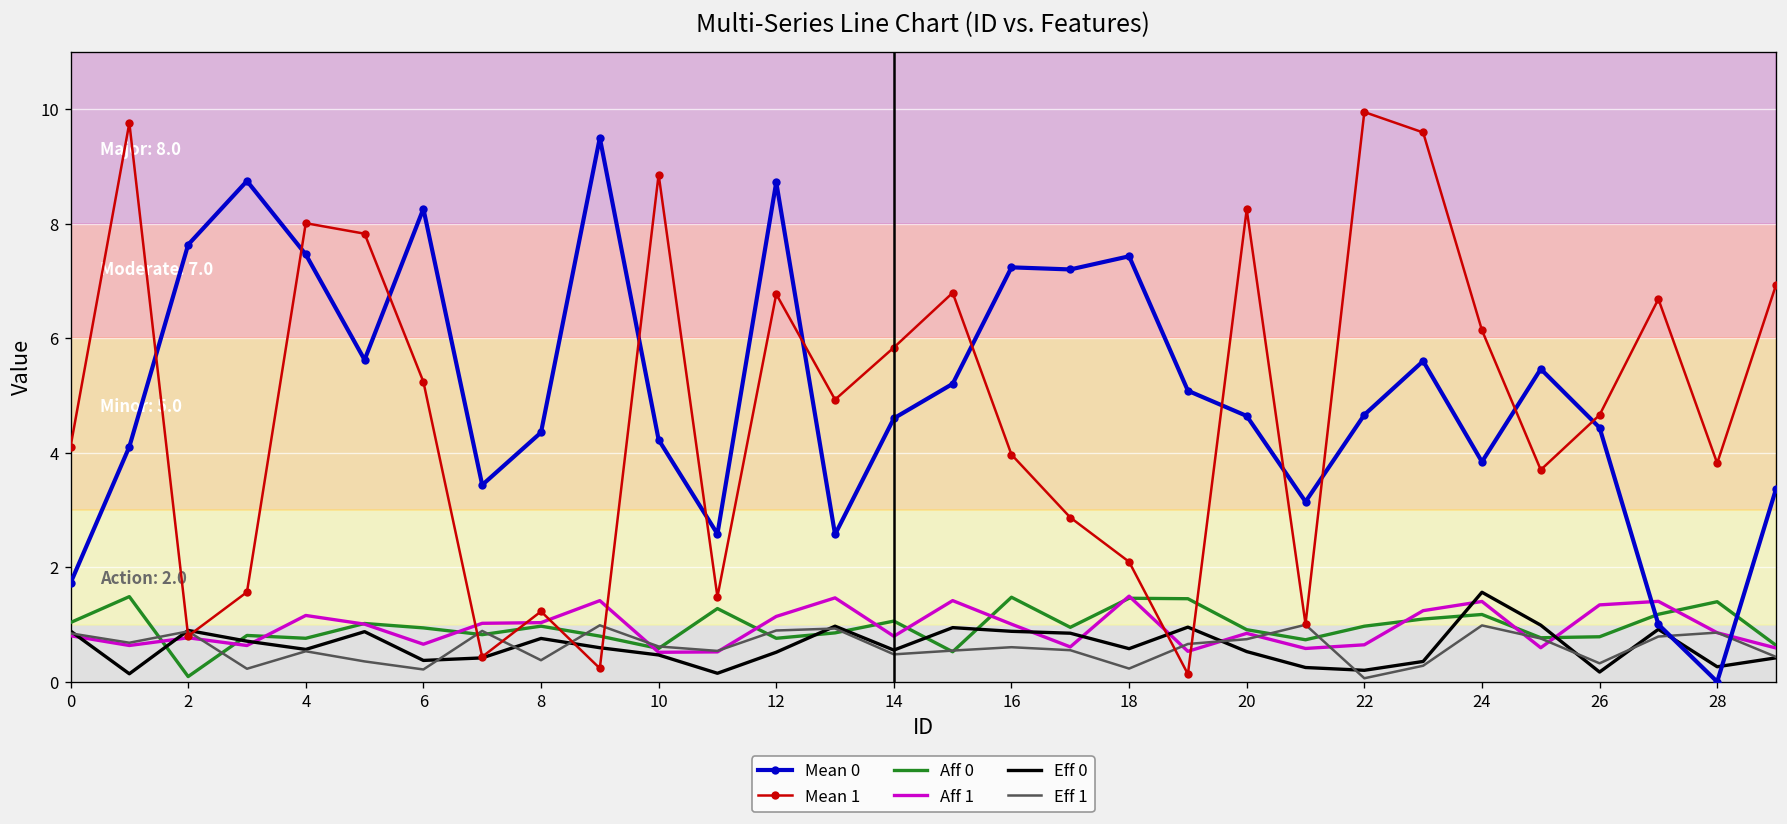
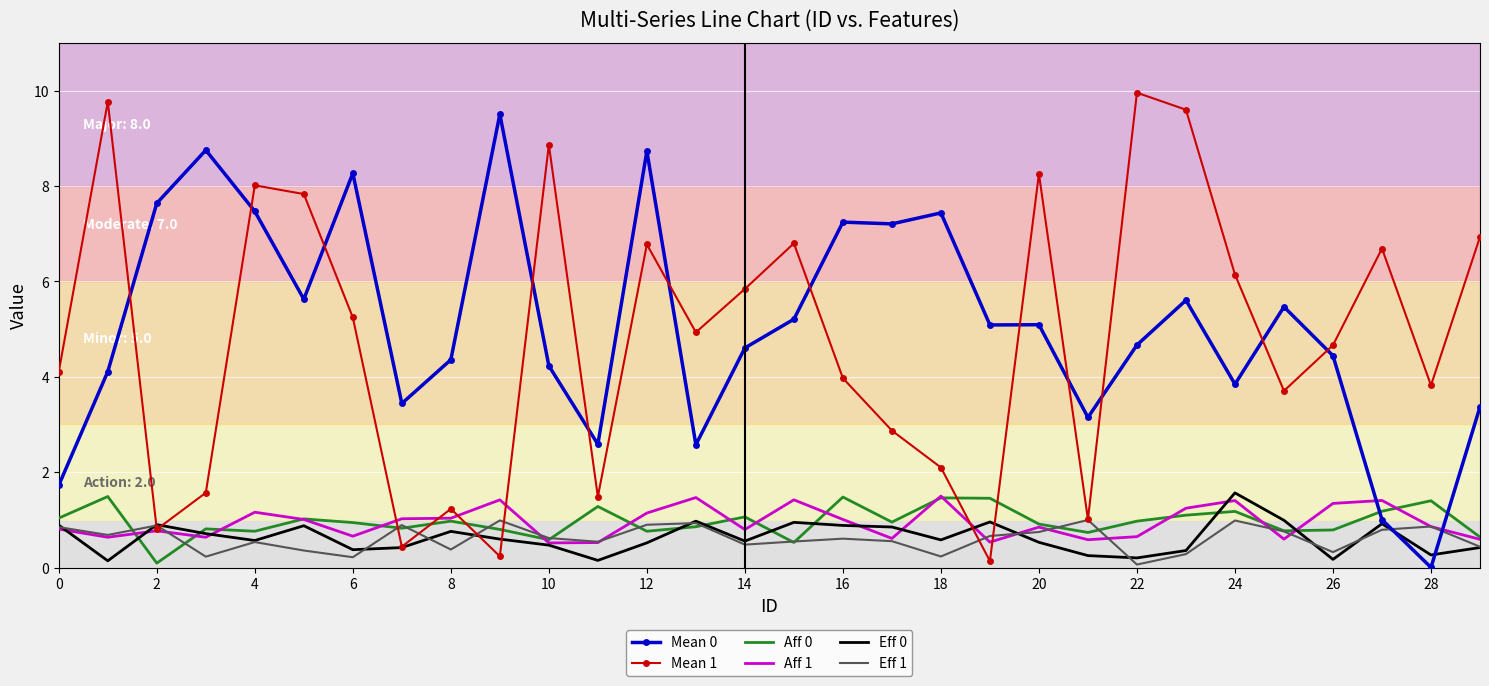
Mean 0, 20: 4.6 -> 5.1
